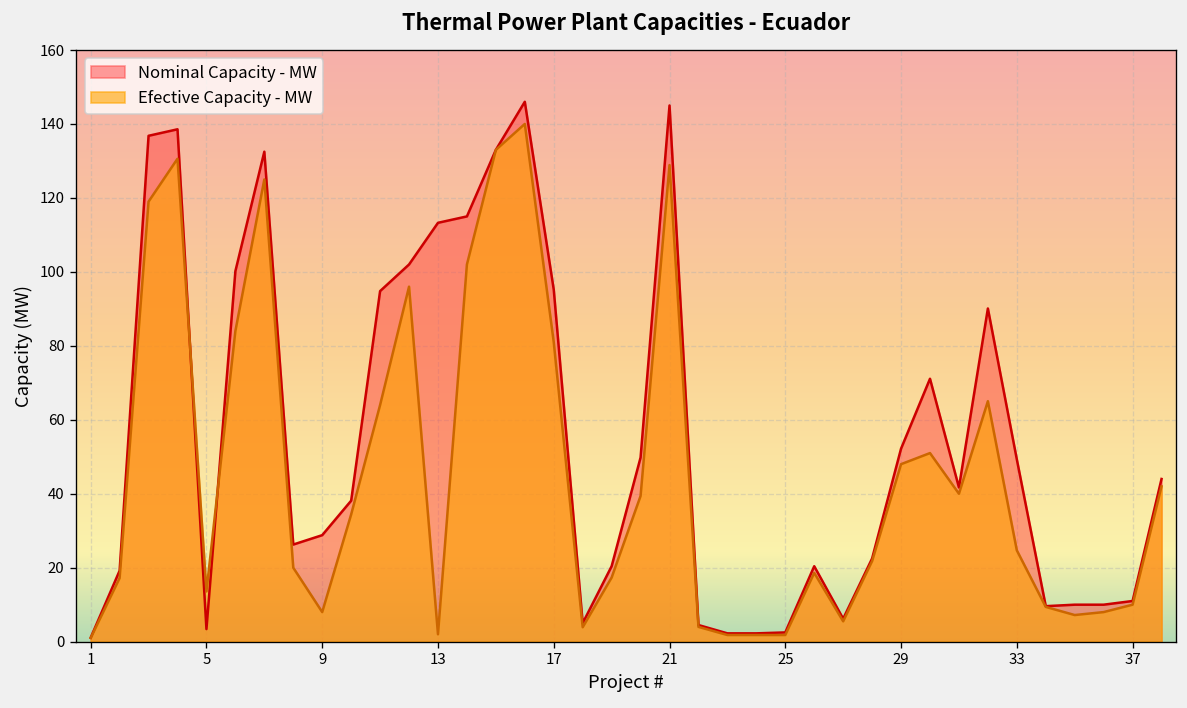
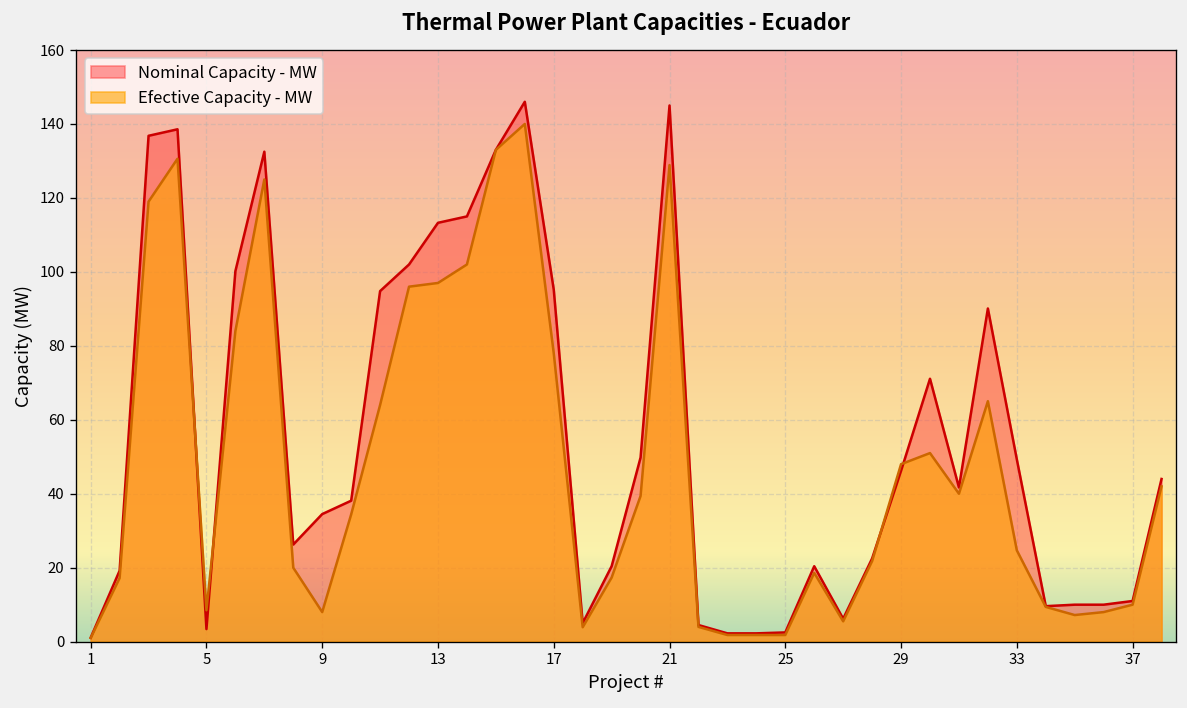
Efective Capacity - MW, 5: 14 -> 9
Nominal Capacity - MW, 9: 29 -> 35
Efective Capacity - MW, 13: 2 -> 97
Efective Capacity - MW, 17: 81 -> 78
Nominal Capacity - MW, 29: 52 -> 46
